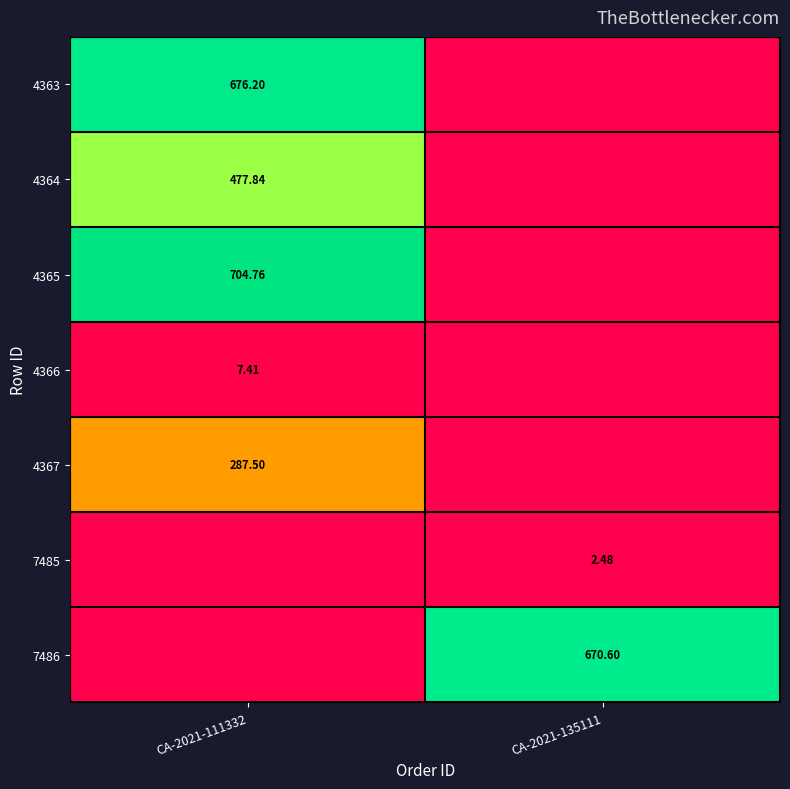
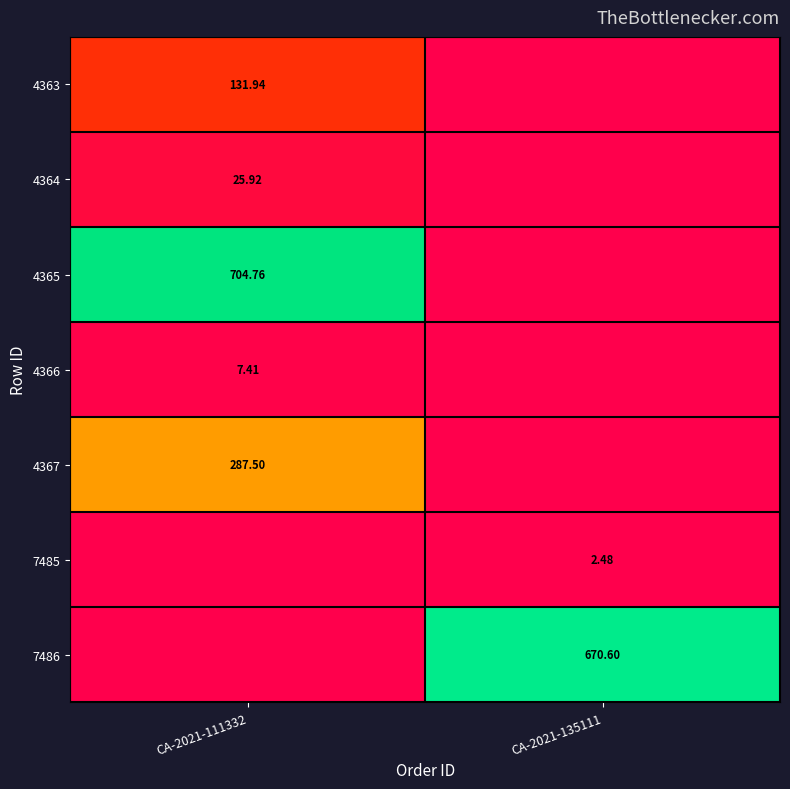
4363, CA-2021-111332: 676.20 -> 131.94
4364, CA-2021-111332: 477.84 -> 25.92
